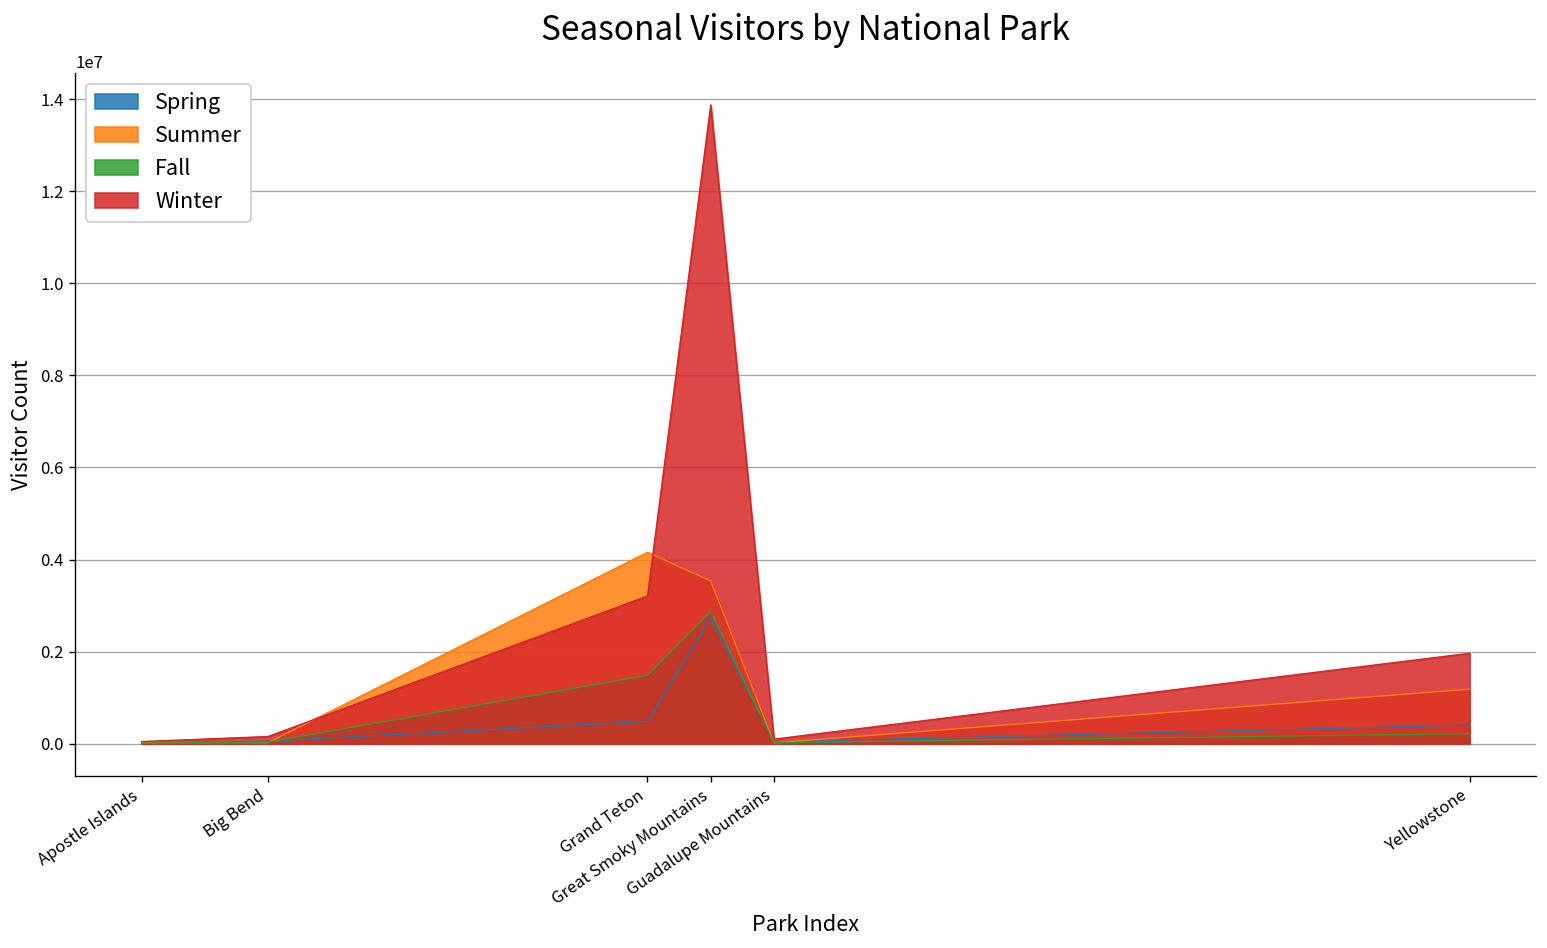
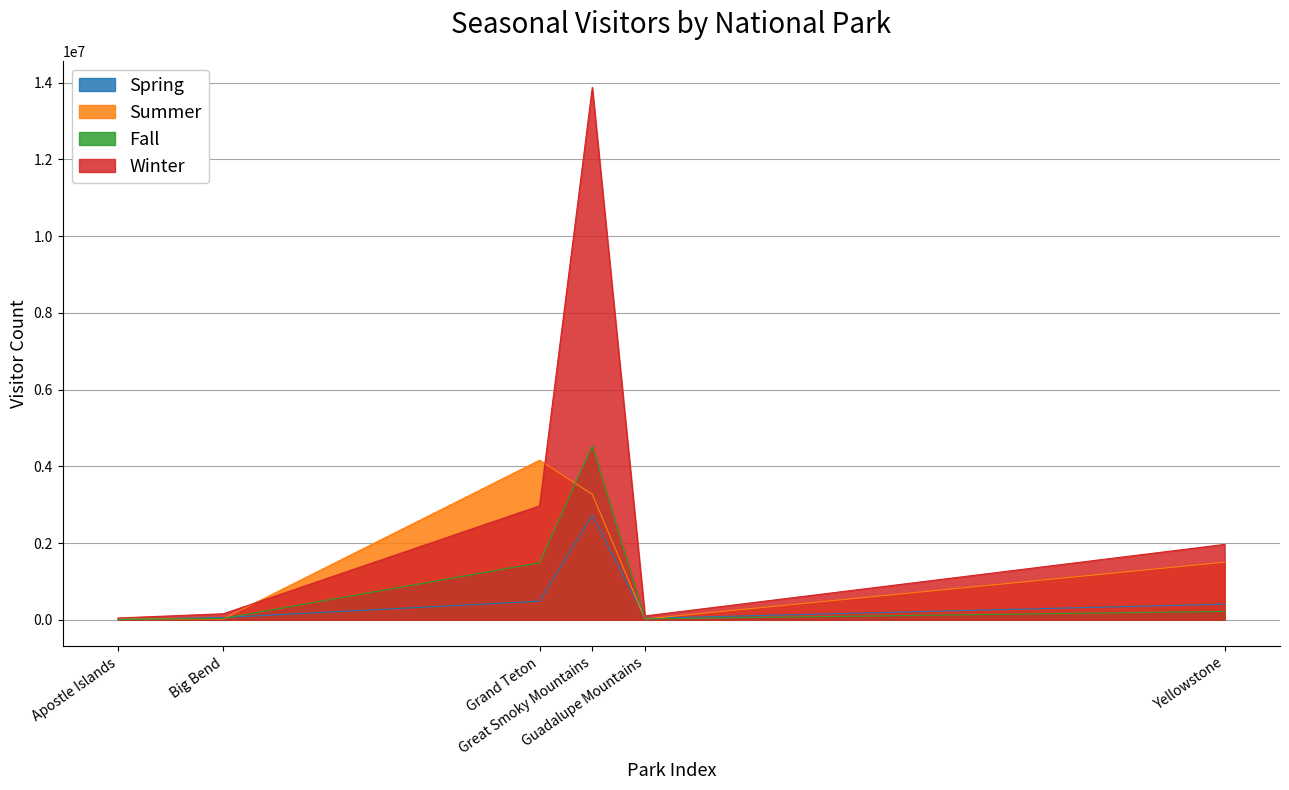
Winter, Grand Teton: 3200000 -> 3000000
Summer, Great Smoky Mountains: 3500000 -> 3300000
Fall, Great Smoky Mountains: 2900000 -> 4500000
Summer, Yellowstone: 1200000 -> 1500000
